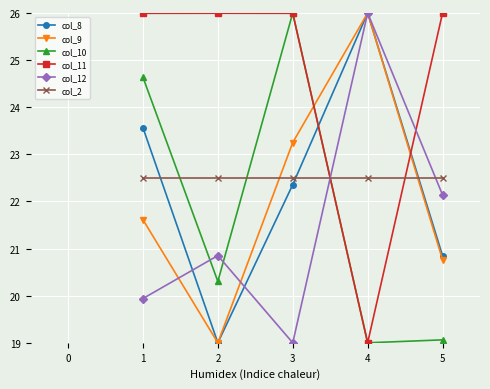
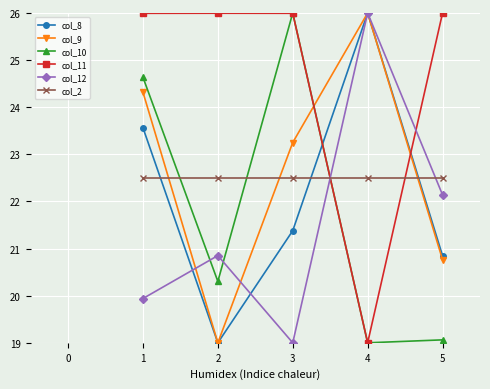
col_9, 1: 21.6 -> 24.3
col_8, 3: 22.4 -> 21.4
